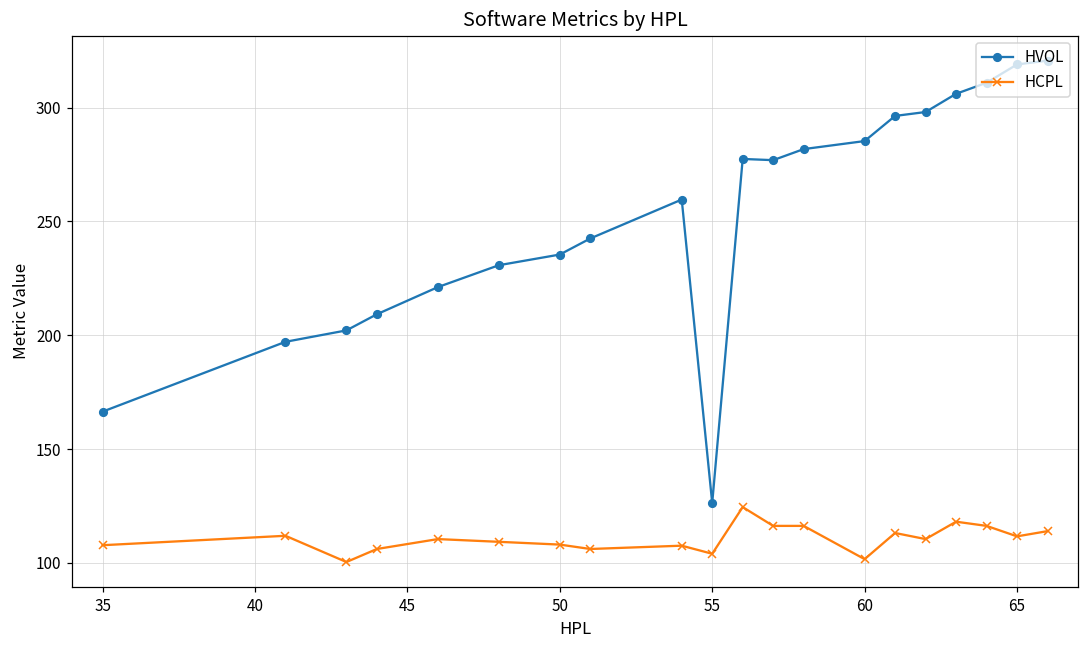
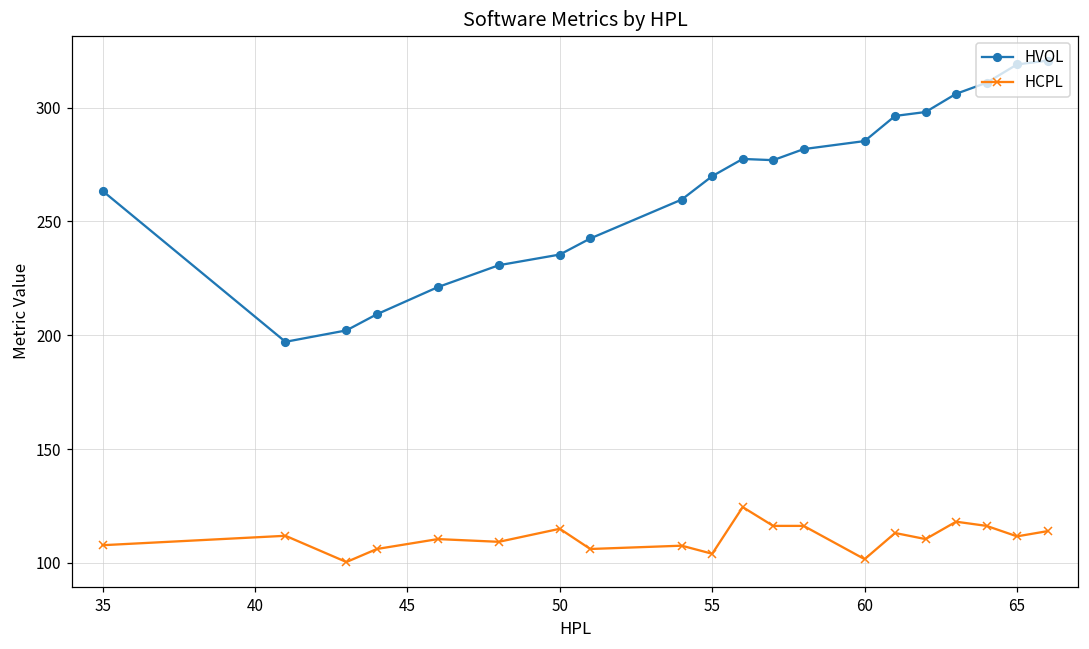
HVOL, 35: 166 -> 263
HCPL, 50: 108 -> 115
HVOL, 55: 126 -> 270
